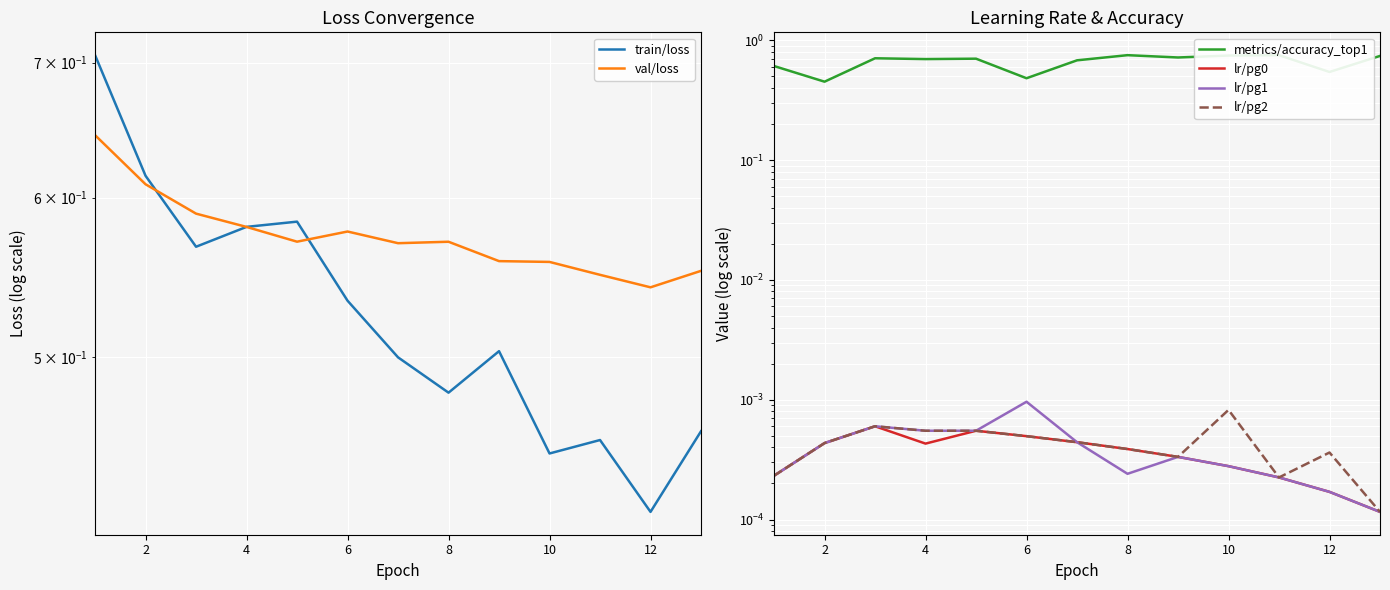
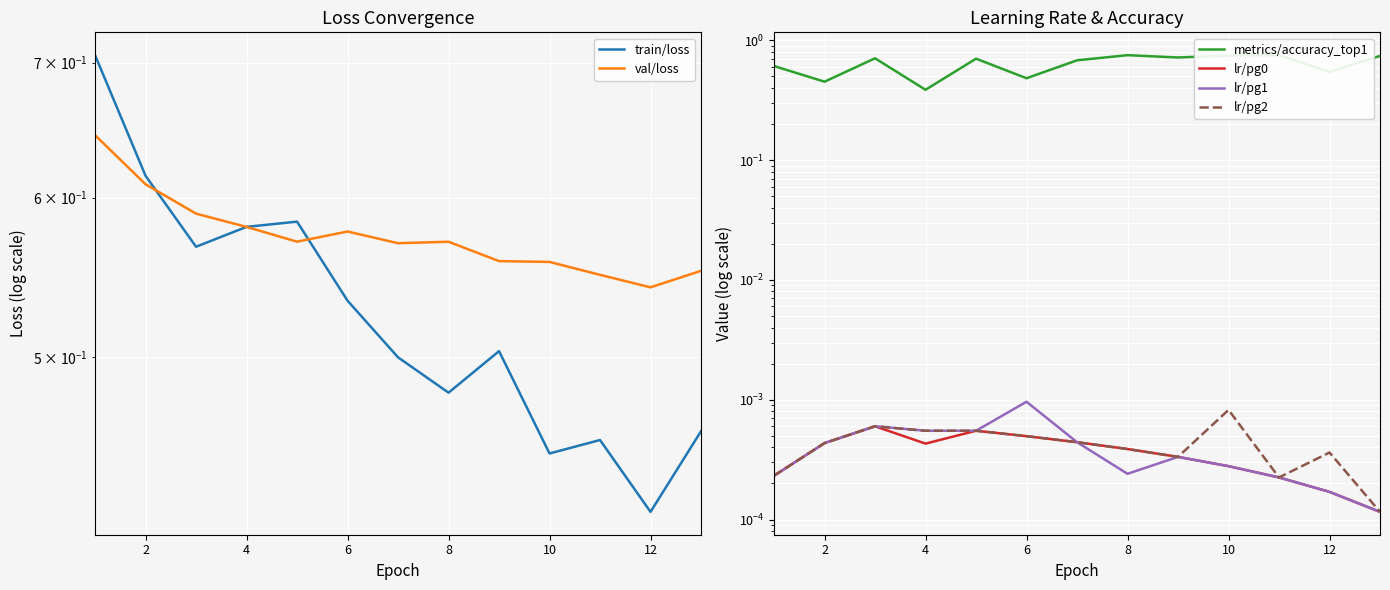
Learning Rate & Accuracy, metrics/accuracy_top1, 4: 0.7 -> 0.39
